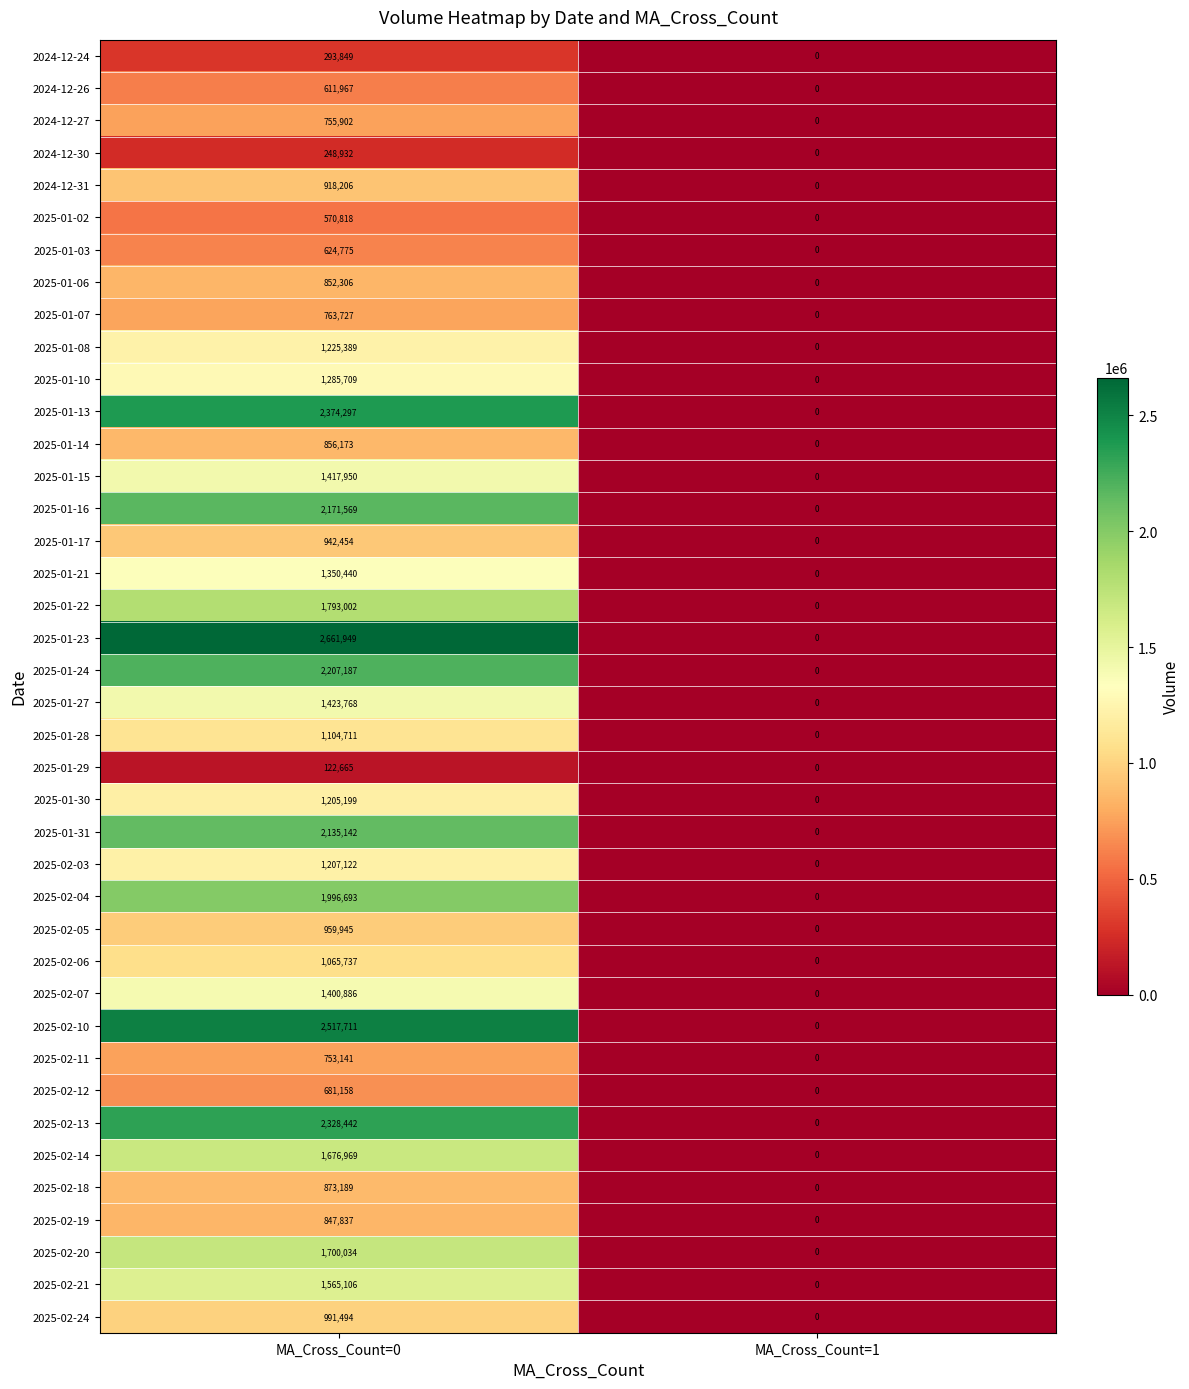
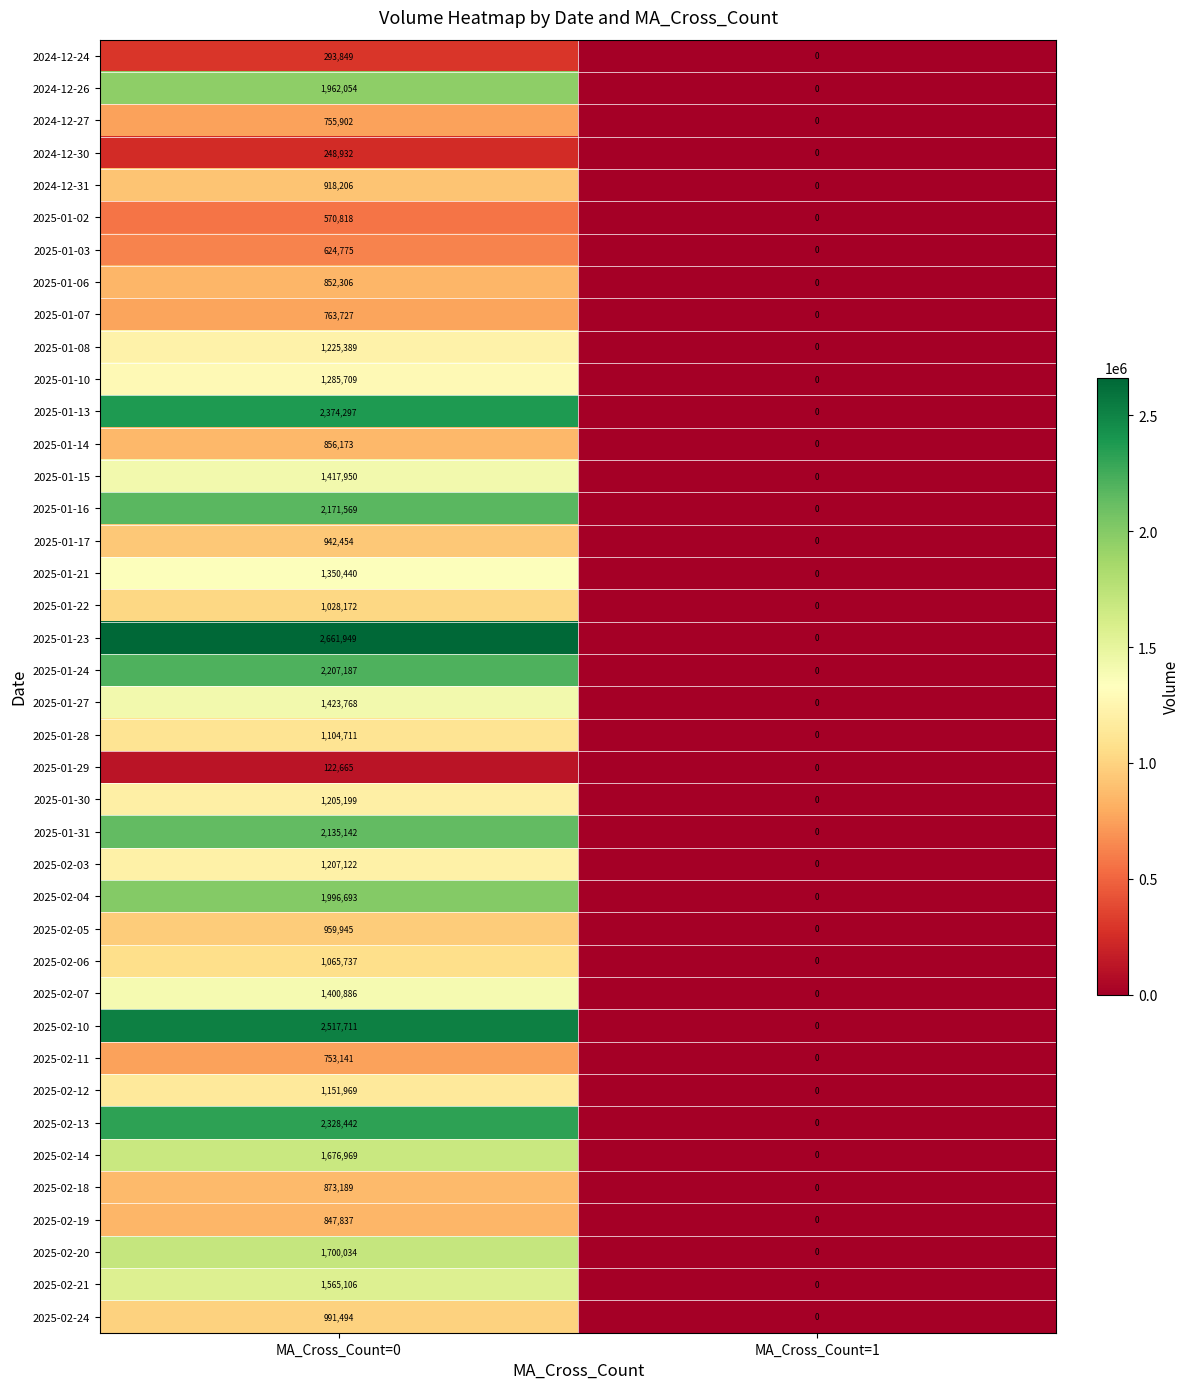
2024-12-26, MA_Cross_Count=0: 611,967 -> 1,962,054
2025-01-22, MA_Cross_Count=0: 1,793,002 -> 1,028,172
2025-02-12, MA_Cross_Count=0: 681,158 -> 1,151,969
